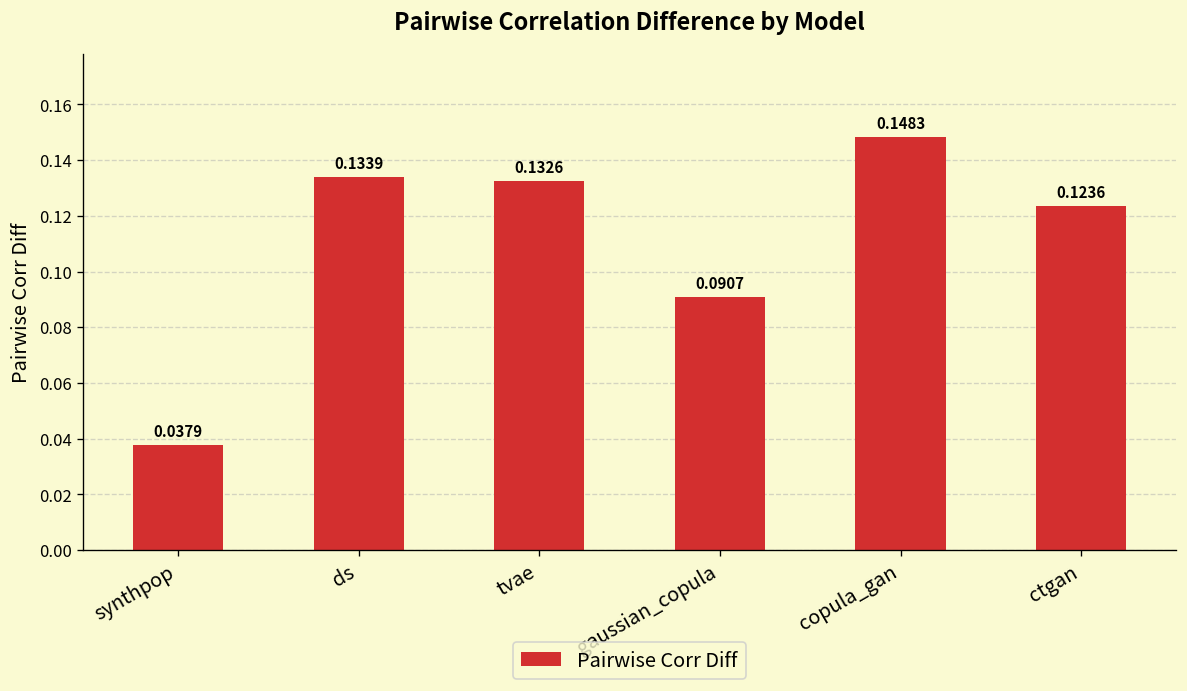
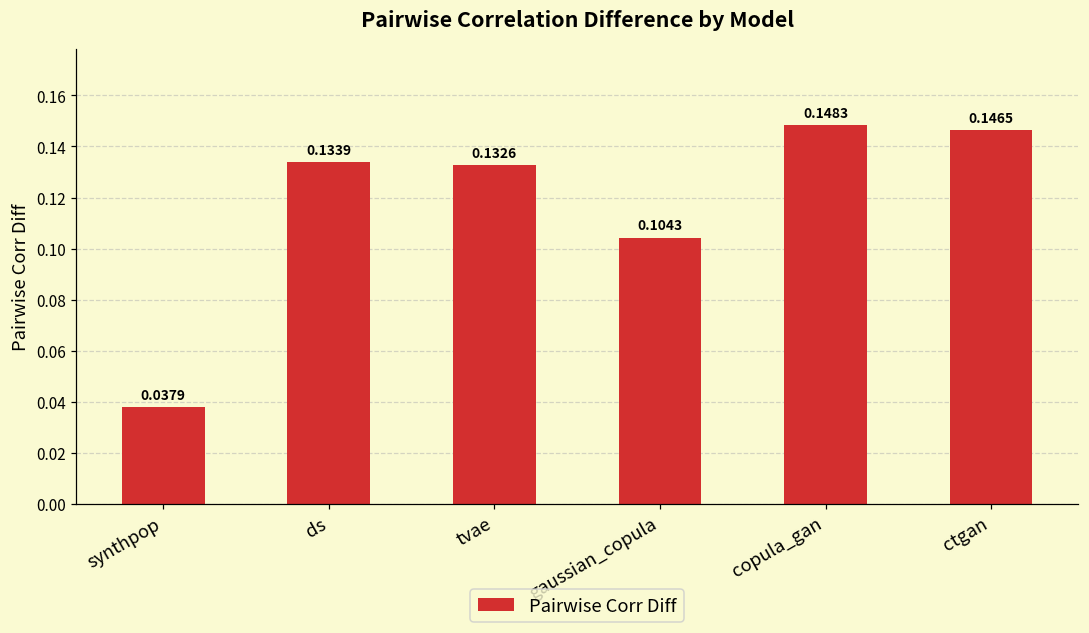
gaussian_copula: 0.0907 -> 0.1043
ctgan: 0.1236 -> 0.1465
